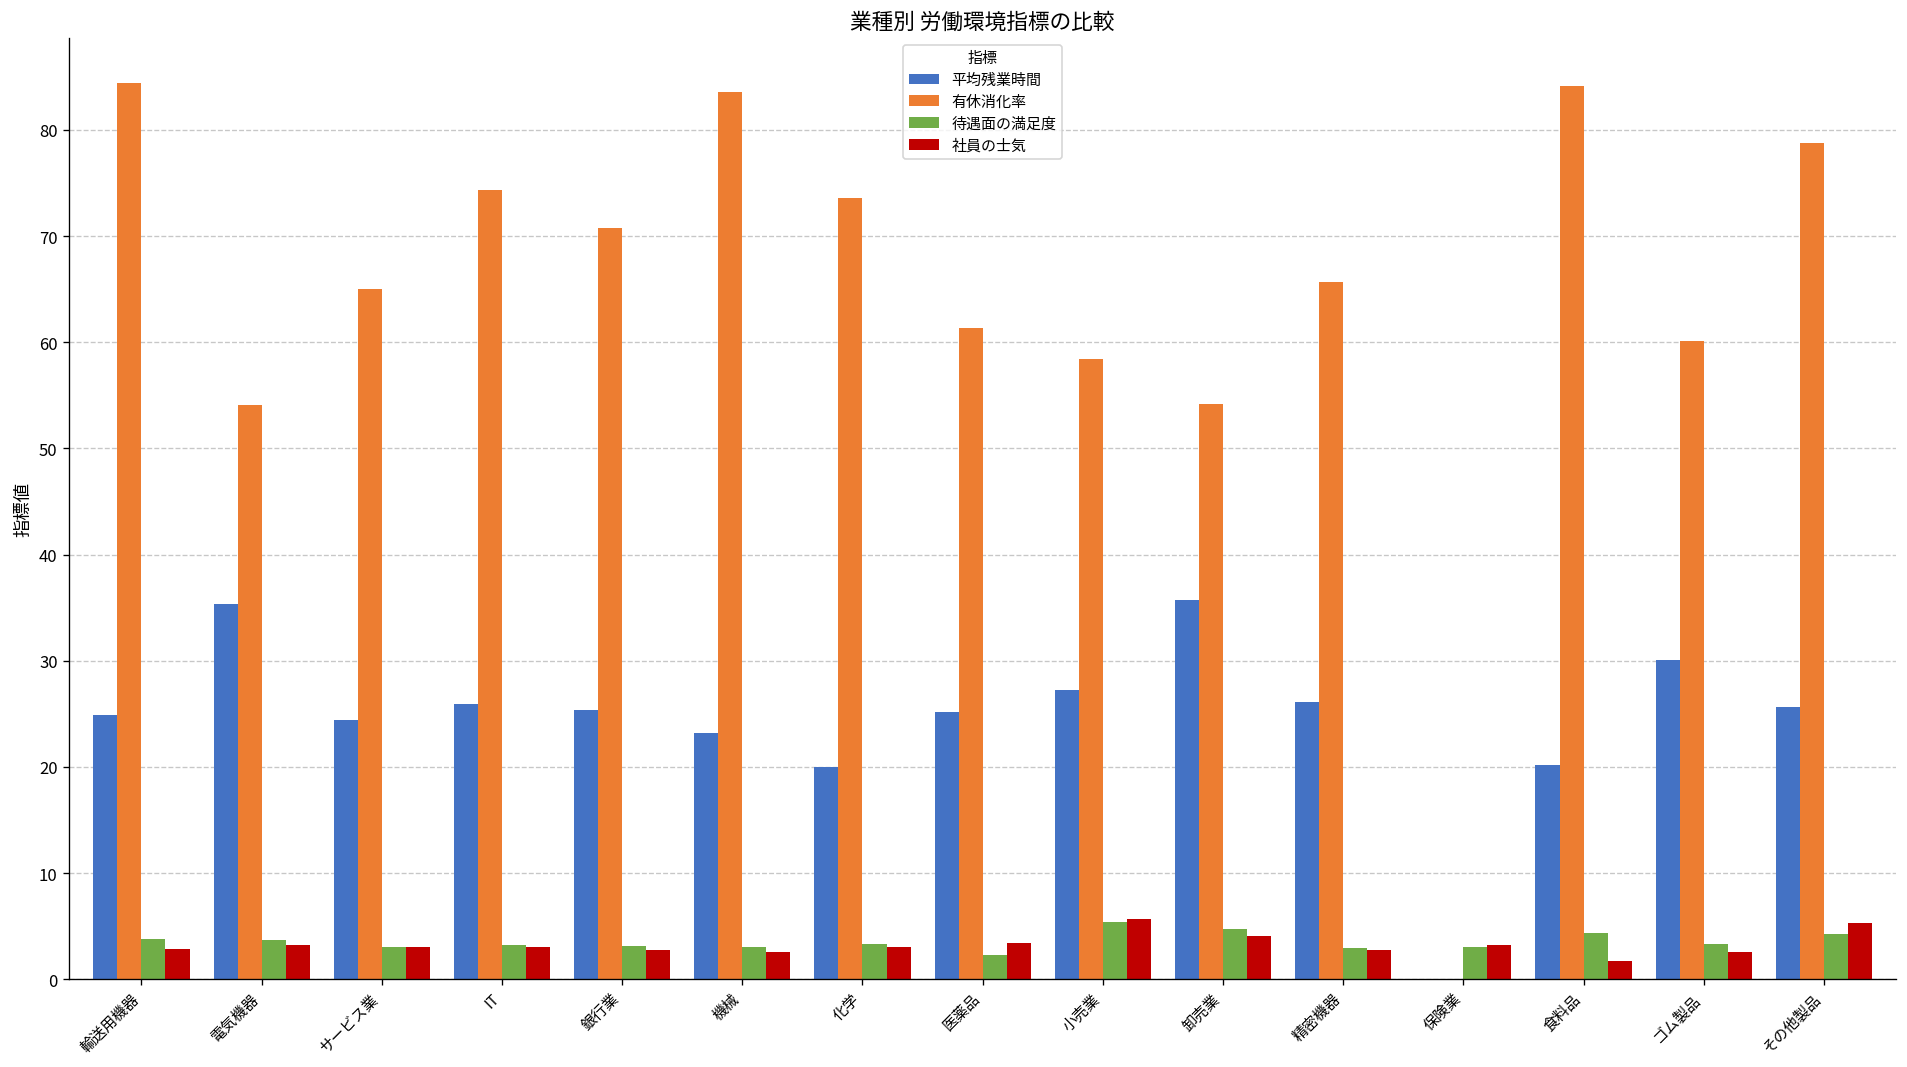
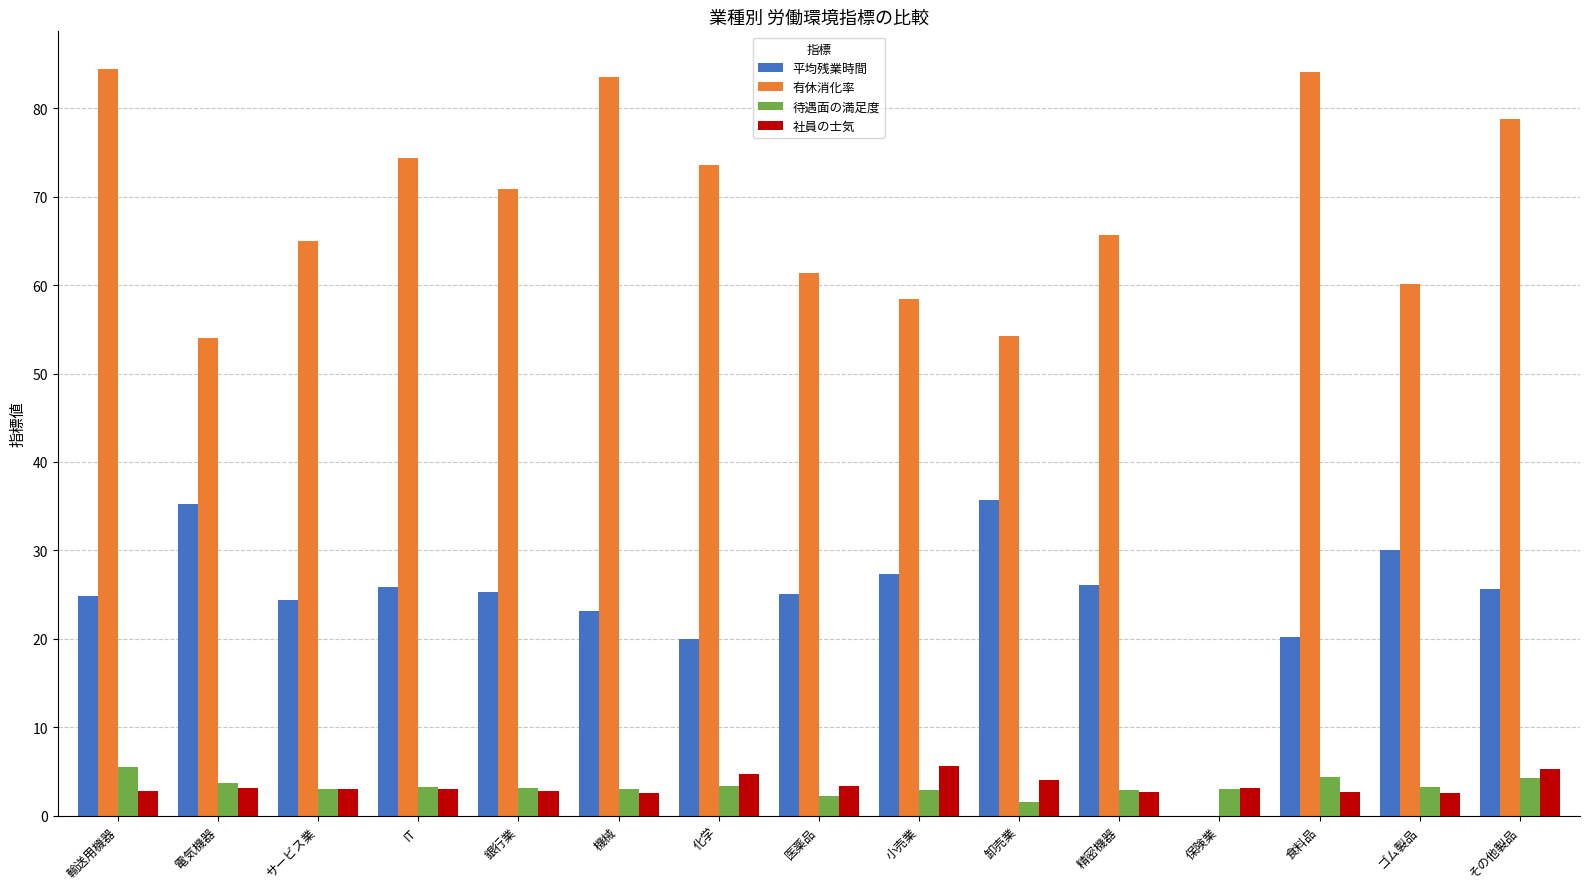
待遇面の満足度, 輸送用機器: 4 -> 6
社員の士気, 化学: 3 -> 5
待遇面の満足度, 小売業: 5 -> 3
待遇面の満足度, 卸売業: 5 -> 2
社員の士気, 食料品: 2 -> 3
